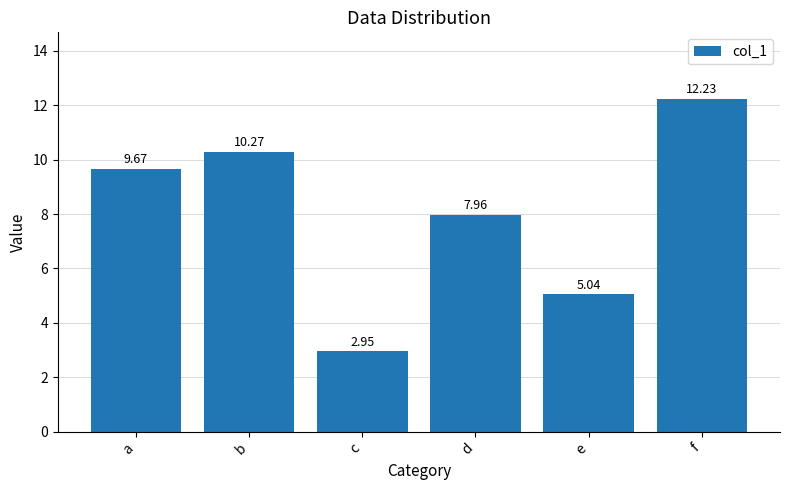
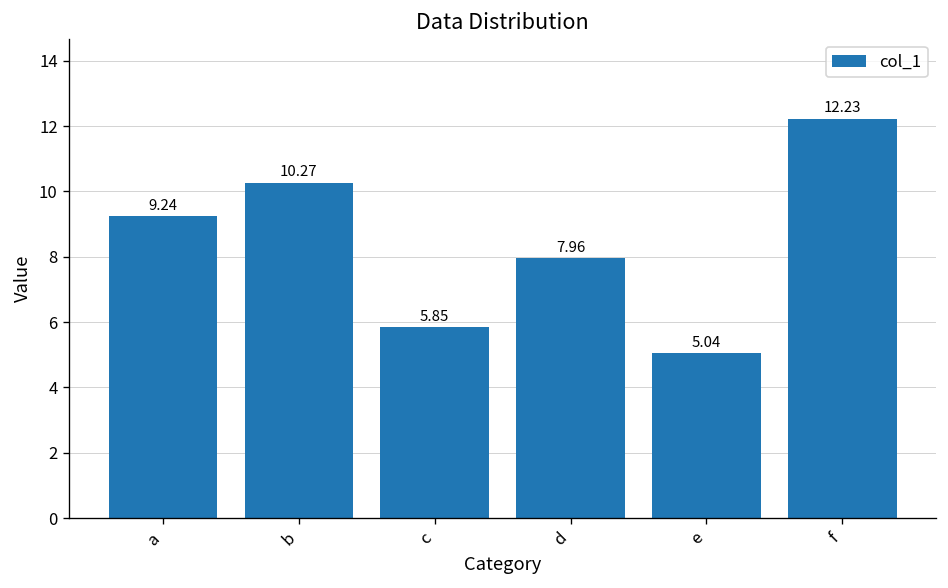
a: 9.67 -> 9.24
c: 2.95 -> 5.85
